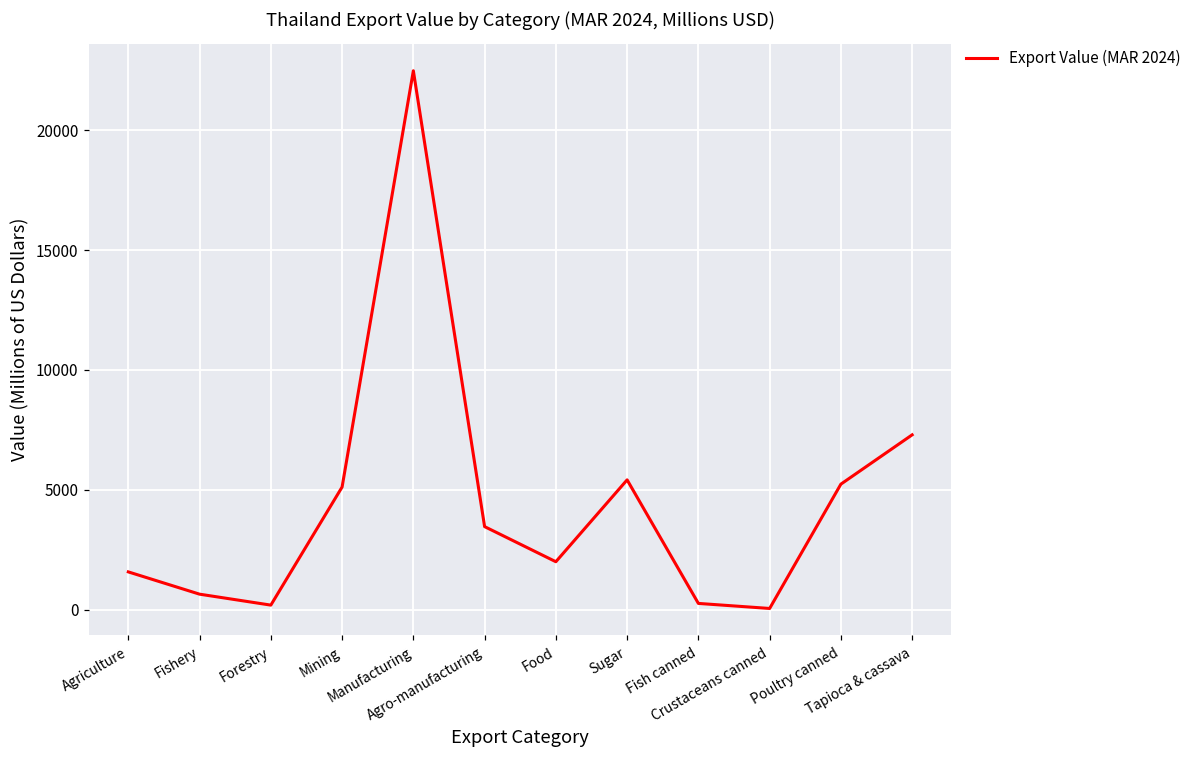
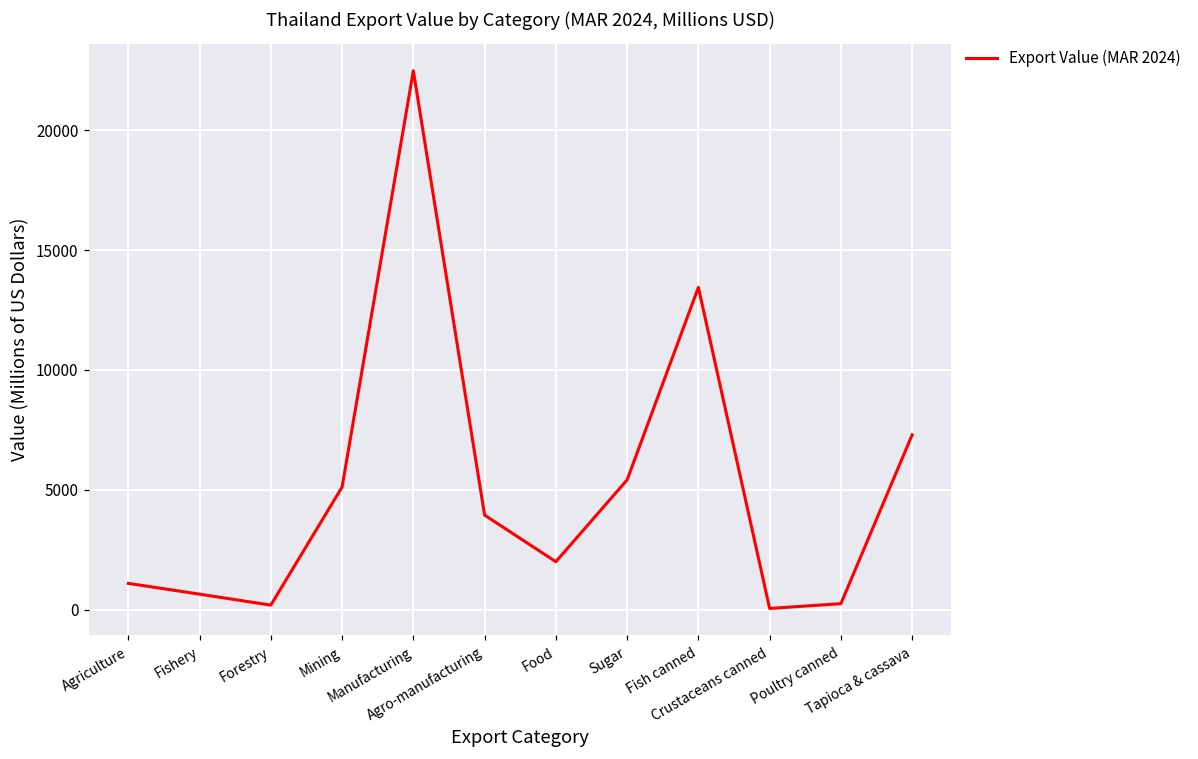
Agriculture: 1600 -> 1100
Agro-manufacturing: 3500 -> 3900
Fish canned: 300 -> 13400
Poultry canned: 5200 -> 300
